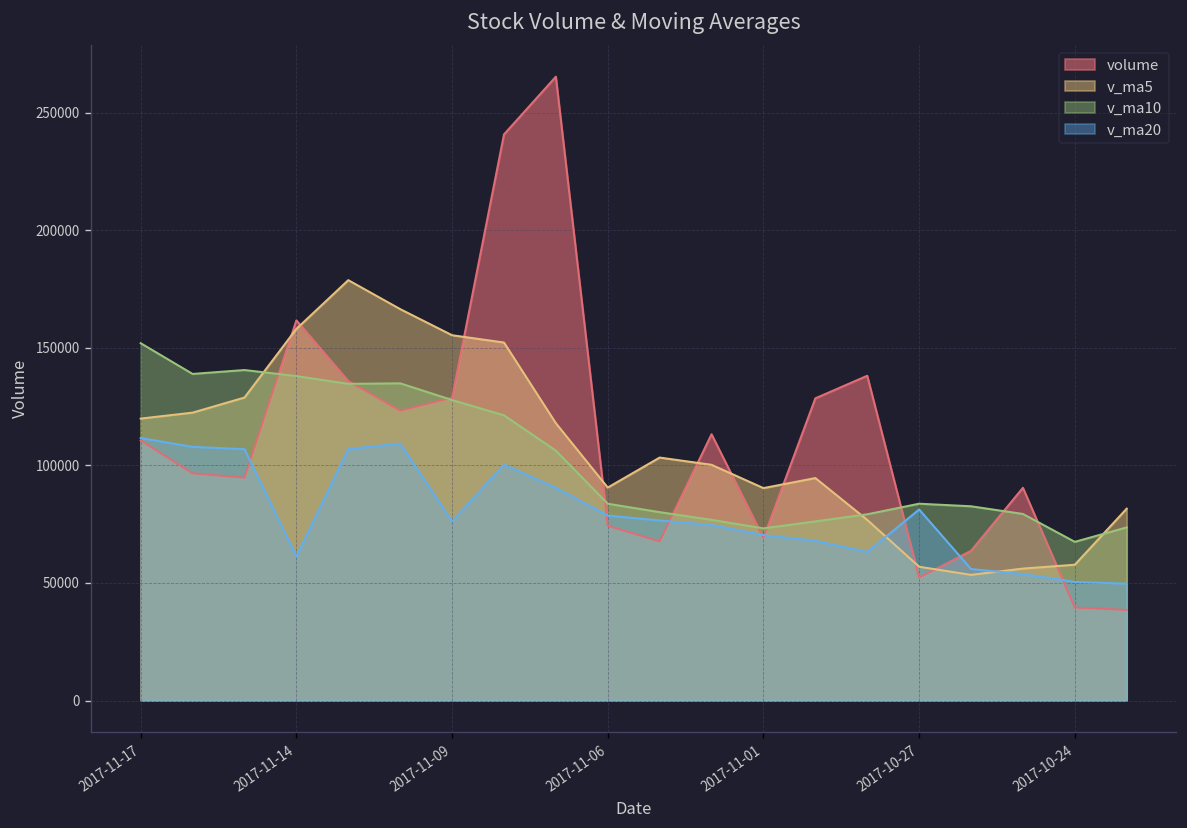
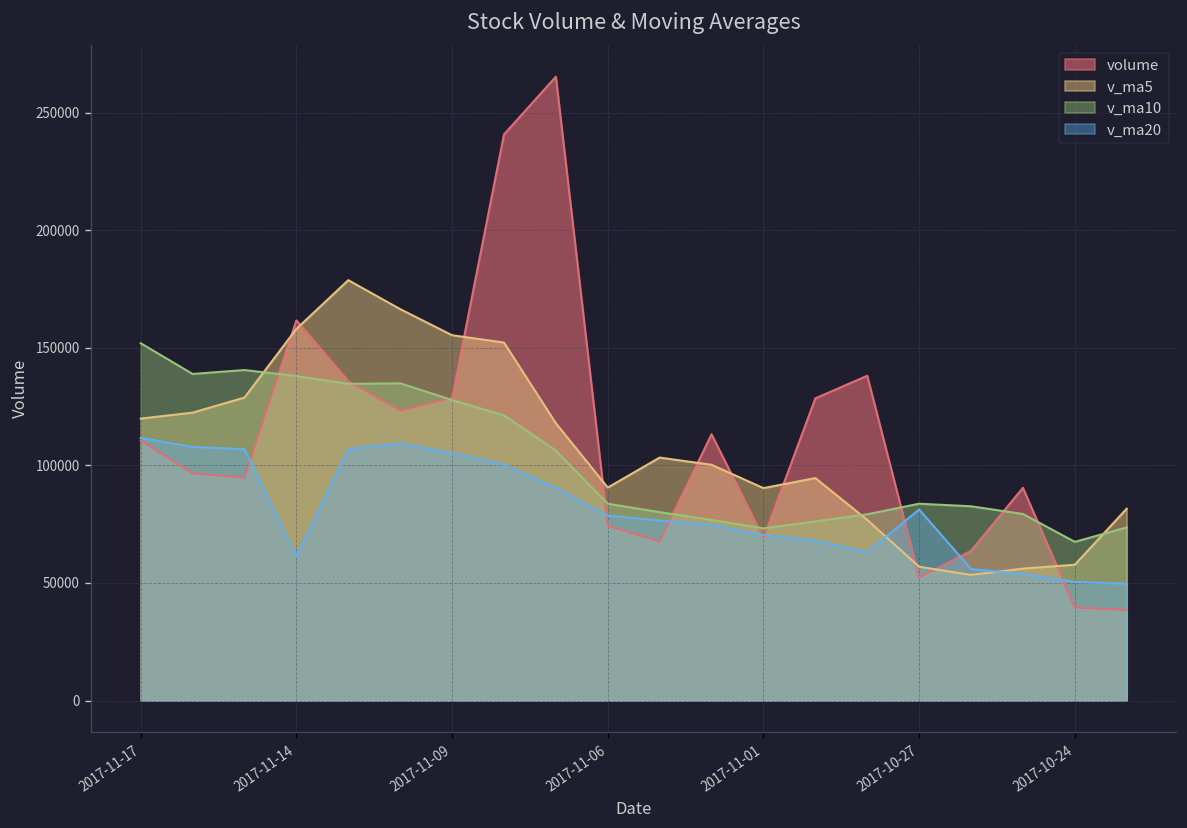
v_ma20, 2017-11-09: 76000 -> 105000
